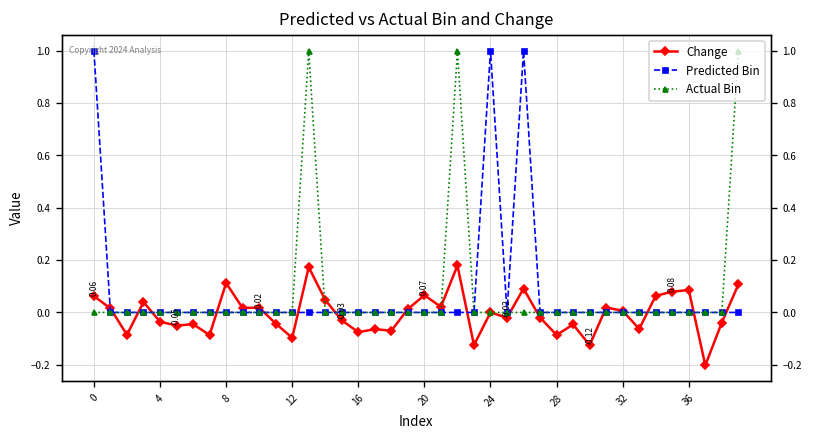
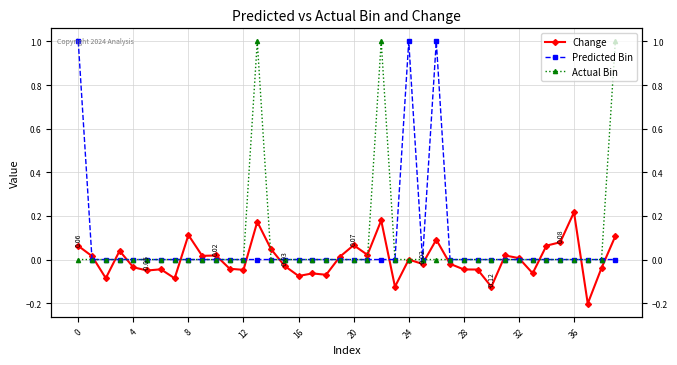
Change, 12: -0.10 -> -0.05
Change, 28: -0.09 -> -0.05
Change, 36: 0.09 -> 0.22
